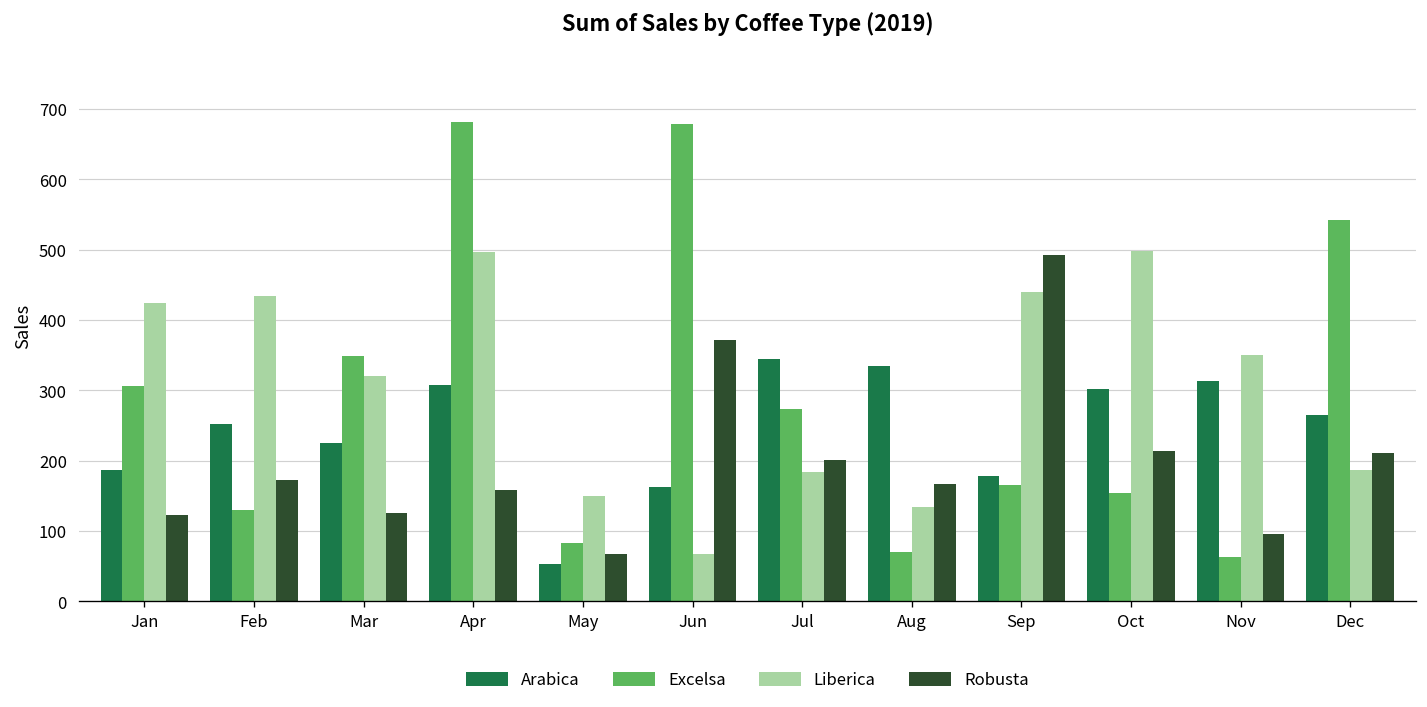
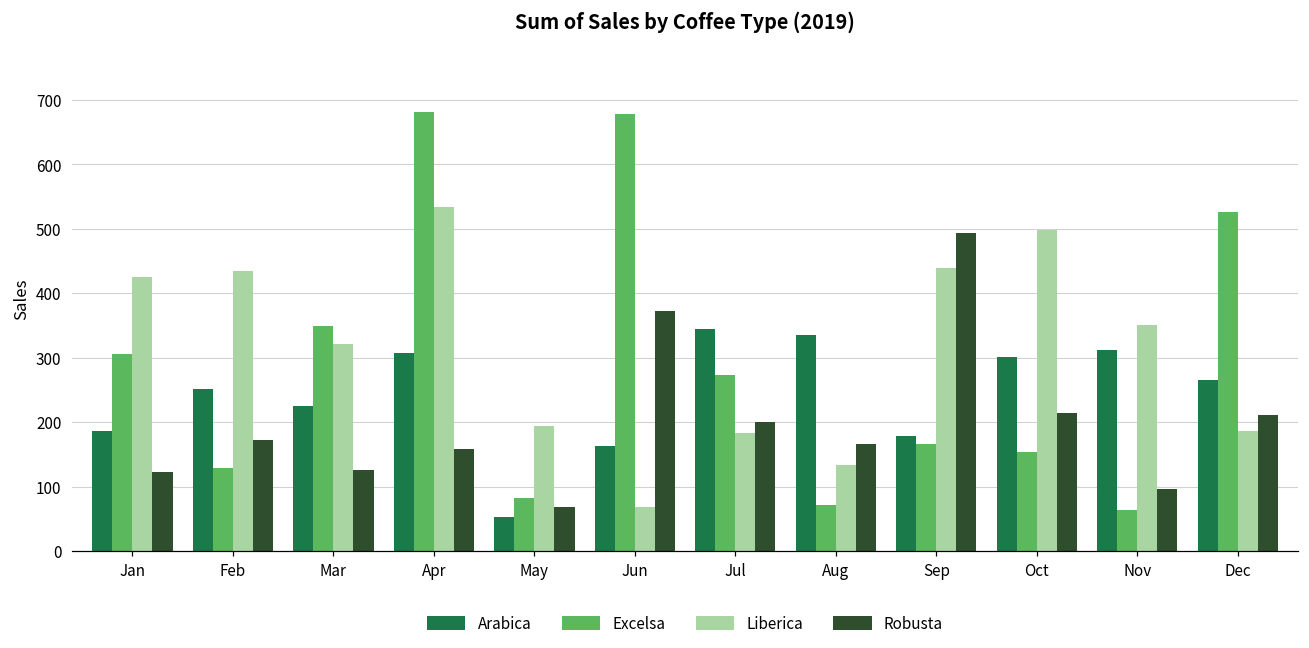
Liberica, Apr: 500 -> 530
Liberica, May: 150 -> 190
Excelsa, Dec: 540 -> 530
